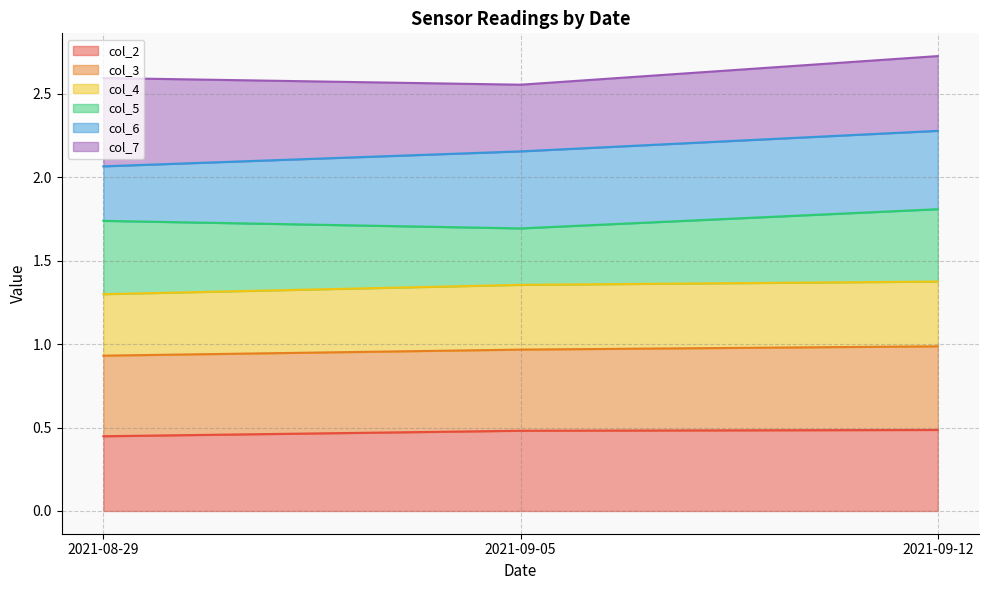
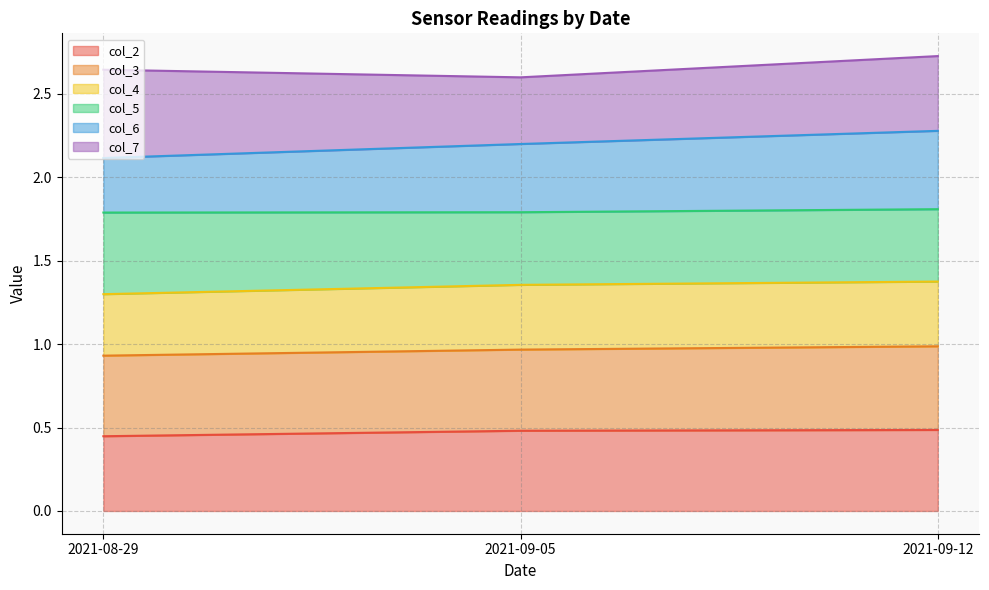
col_5, 2021-08-29: 0.44 -> 0.49
col_5, 2021-09-05: 0.34 -> 0.44
col_6, 2021-09-05: 0.46 -> 0.41
